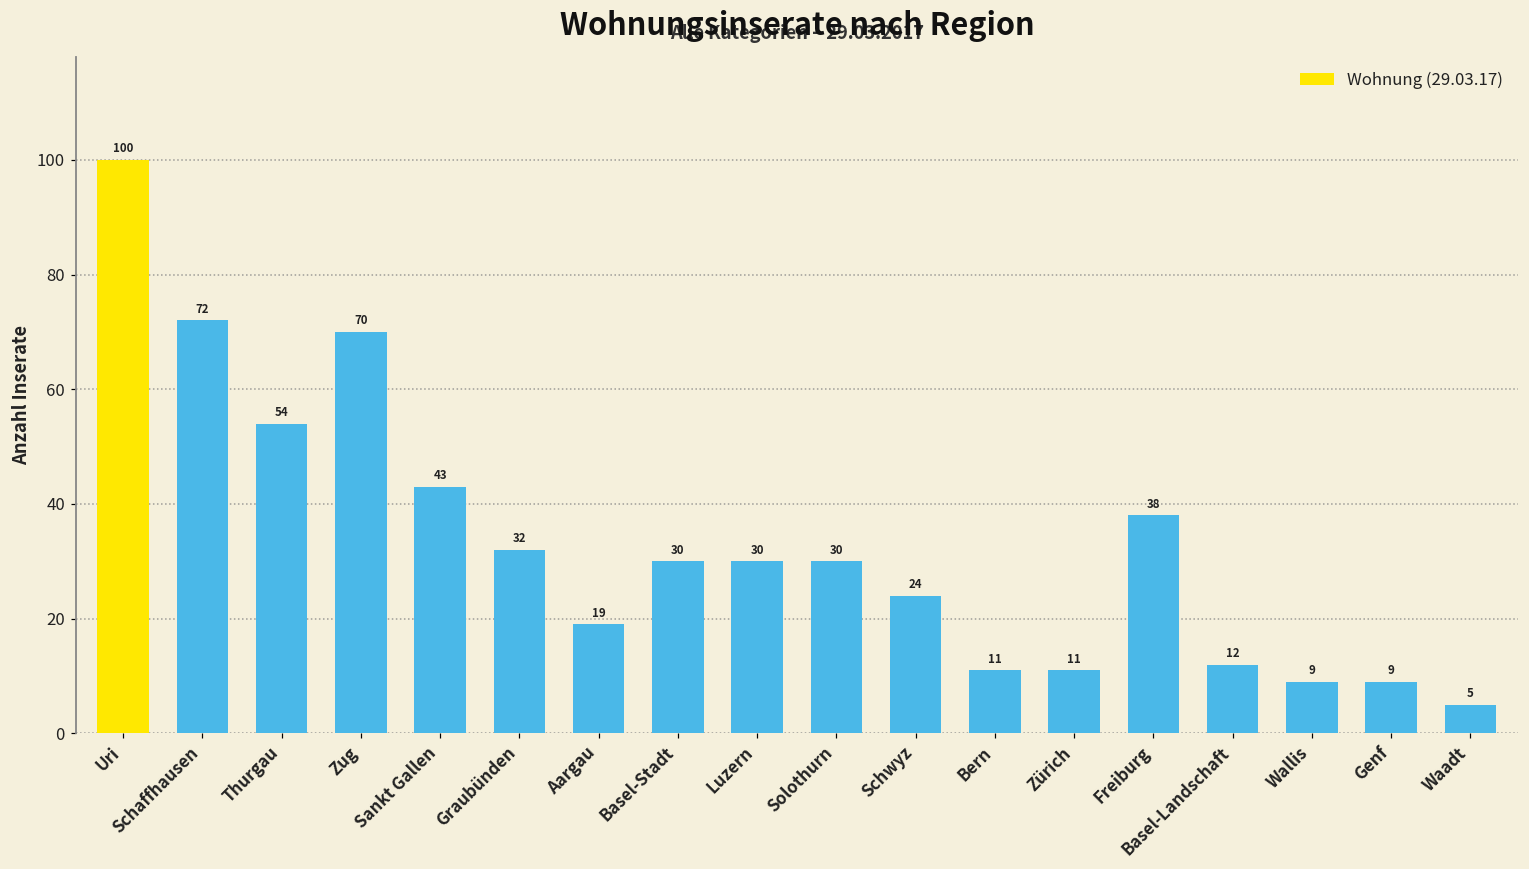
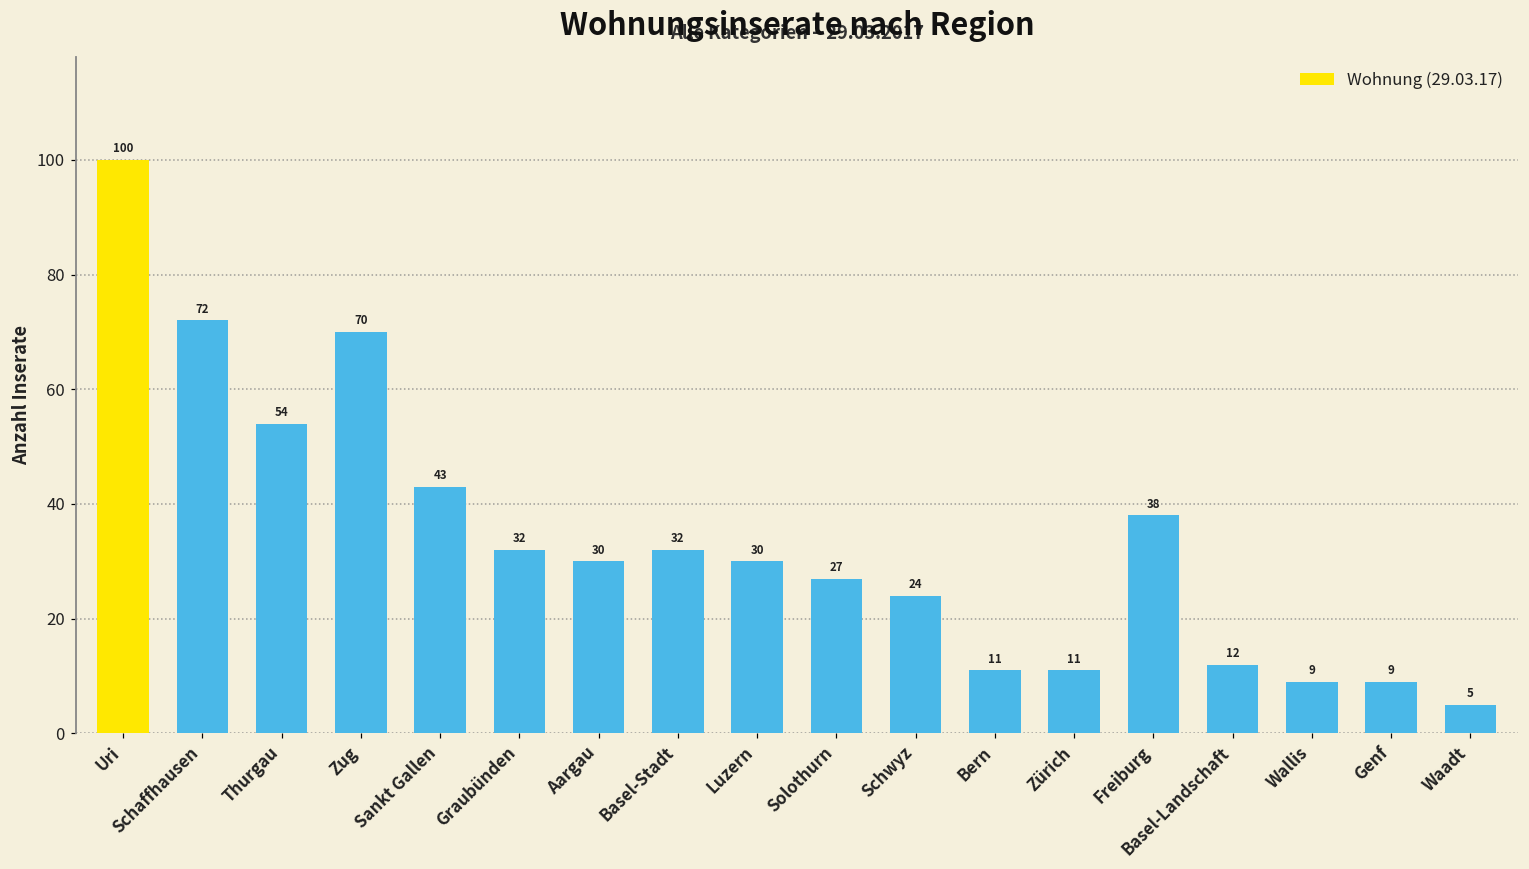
Aargau: 19 -> 30
Basel-Stadt: 30 -> 32
Solothurn: 30 -> 27
